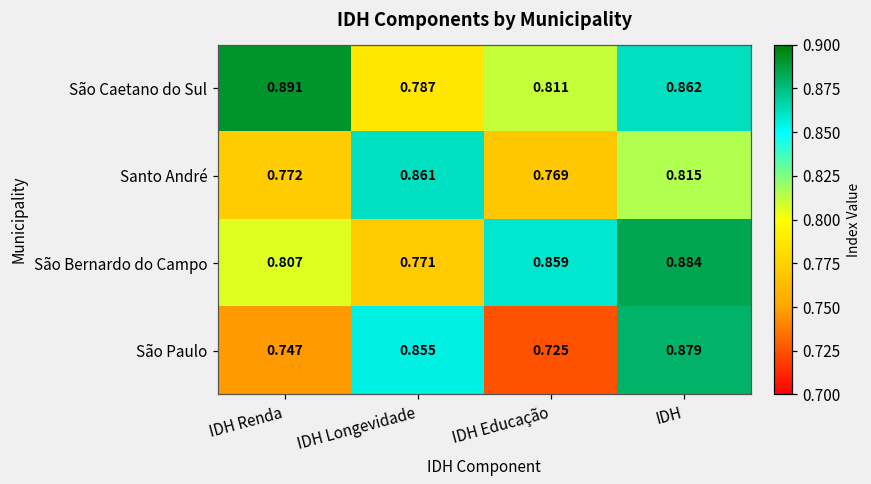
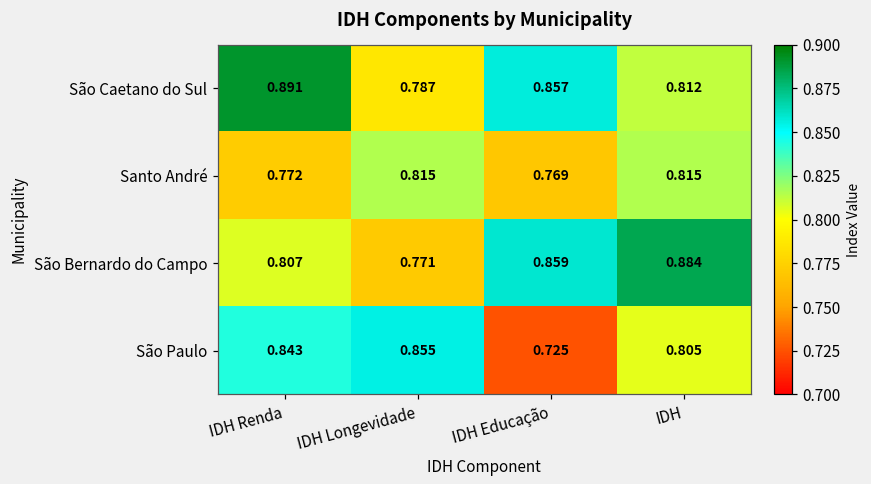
São Caetano do Sul, IDH Educação: 0.811 -> 0.857
São Caetano do Sul, IDH: 0.862 -> 0.812
Santo André, IDH Longevidade: 0.861 -> 0.815
São Paulo, IDH Renda: 0.747 -> 0.843
São Paulo, IDH: 0.879 -> 0.805
